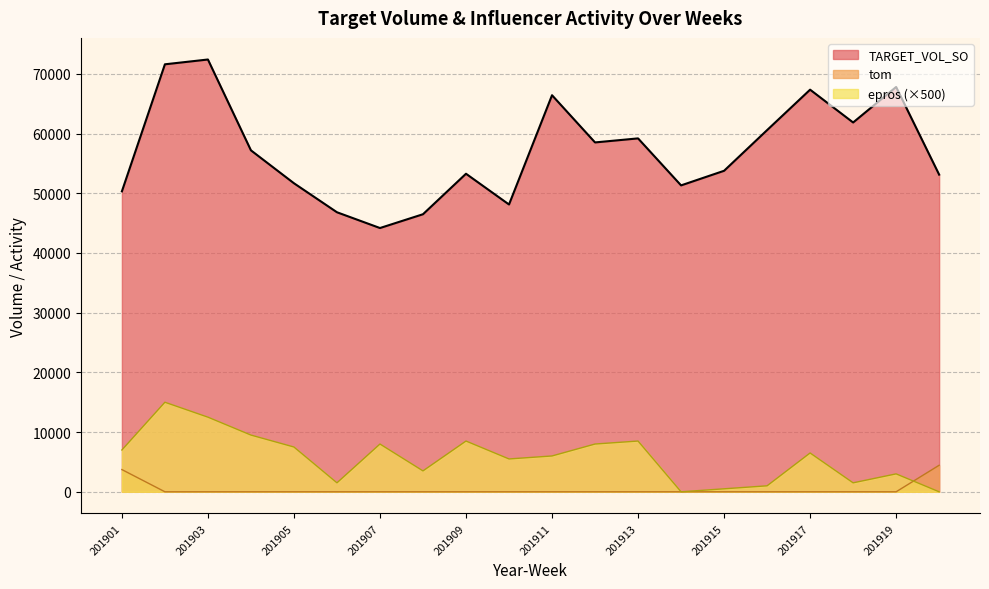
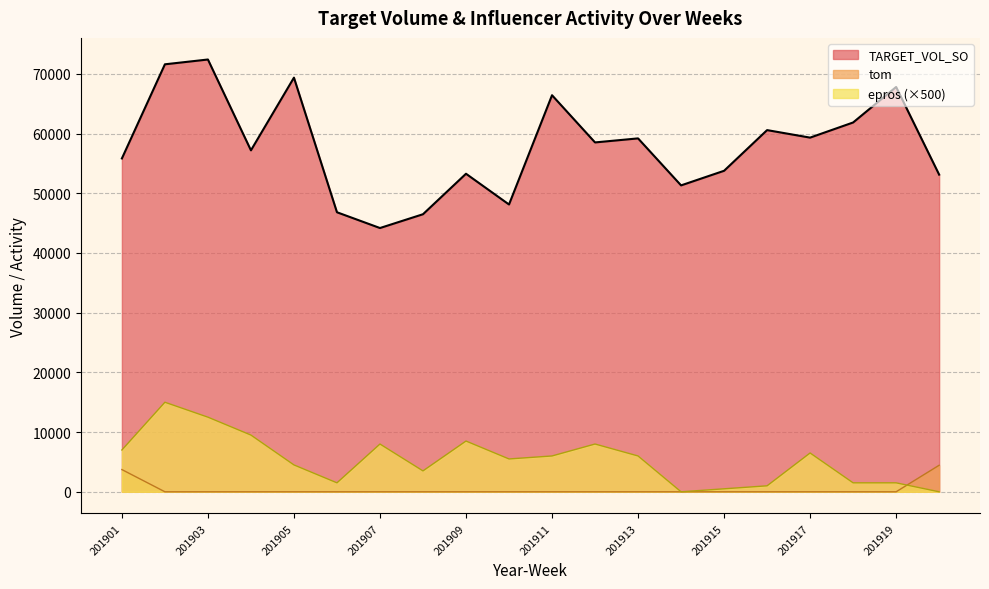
TARGET_VOL_SO, 201901: 50000 -> 56000
TARGET_VOL_SO, 201905: 52000 -> 69000
epros (×500), 201905: 8000 -> 5000
epros (×500), 201913: 9000 -> 6000
TARGET_VOL_SO, 201917: 67000 -> 59000
epros (×500), 201919: 3000 -> 2000
